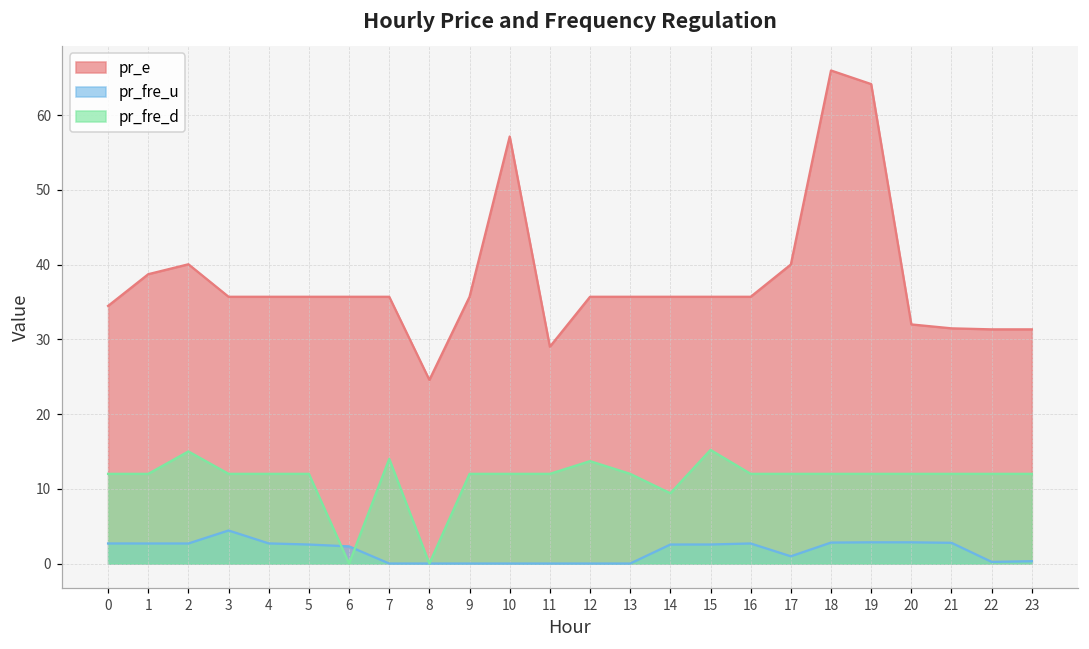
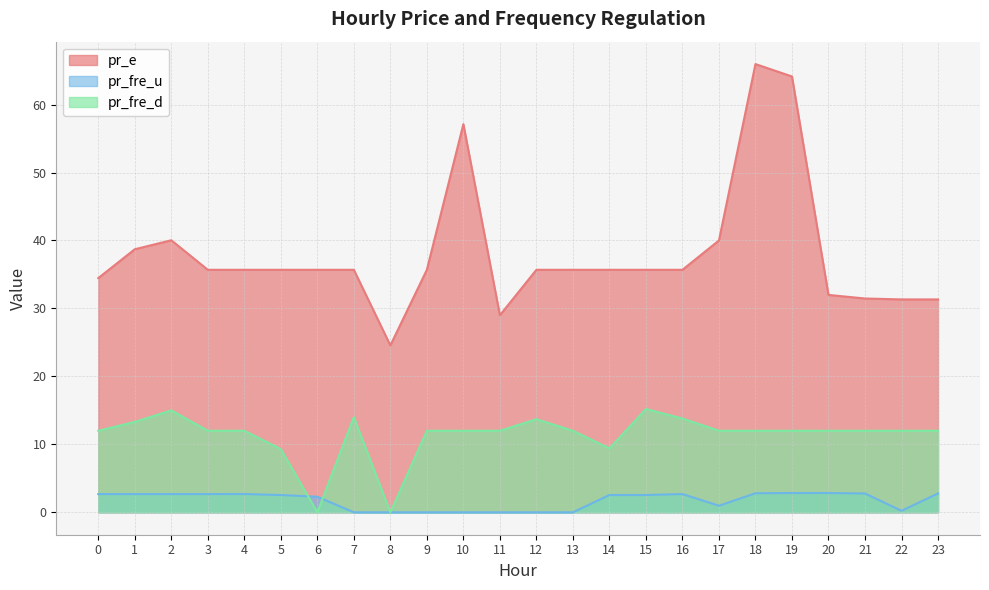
pr_fre_d, 1: 12 -> 13
pr_fre_u, 3: 4 -> 3
pr_fre_d, 5: 12 -> 9
pr_fre_d, 16: 12 -> 14
pr_fre_u, 23: 0 -> 3
